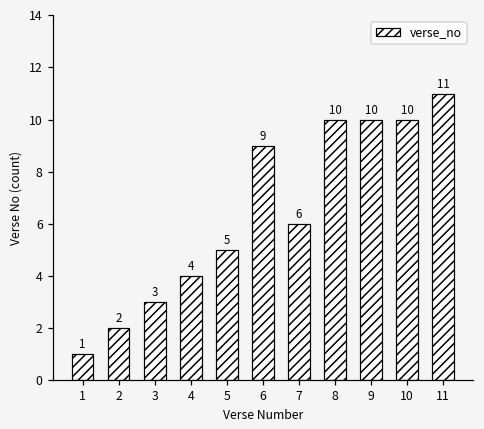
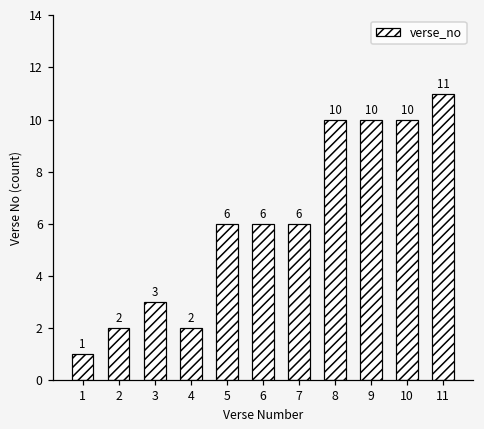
4: 4 -> 2
5: 5 -> 6
6: 9 -> 6
